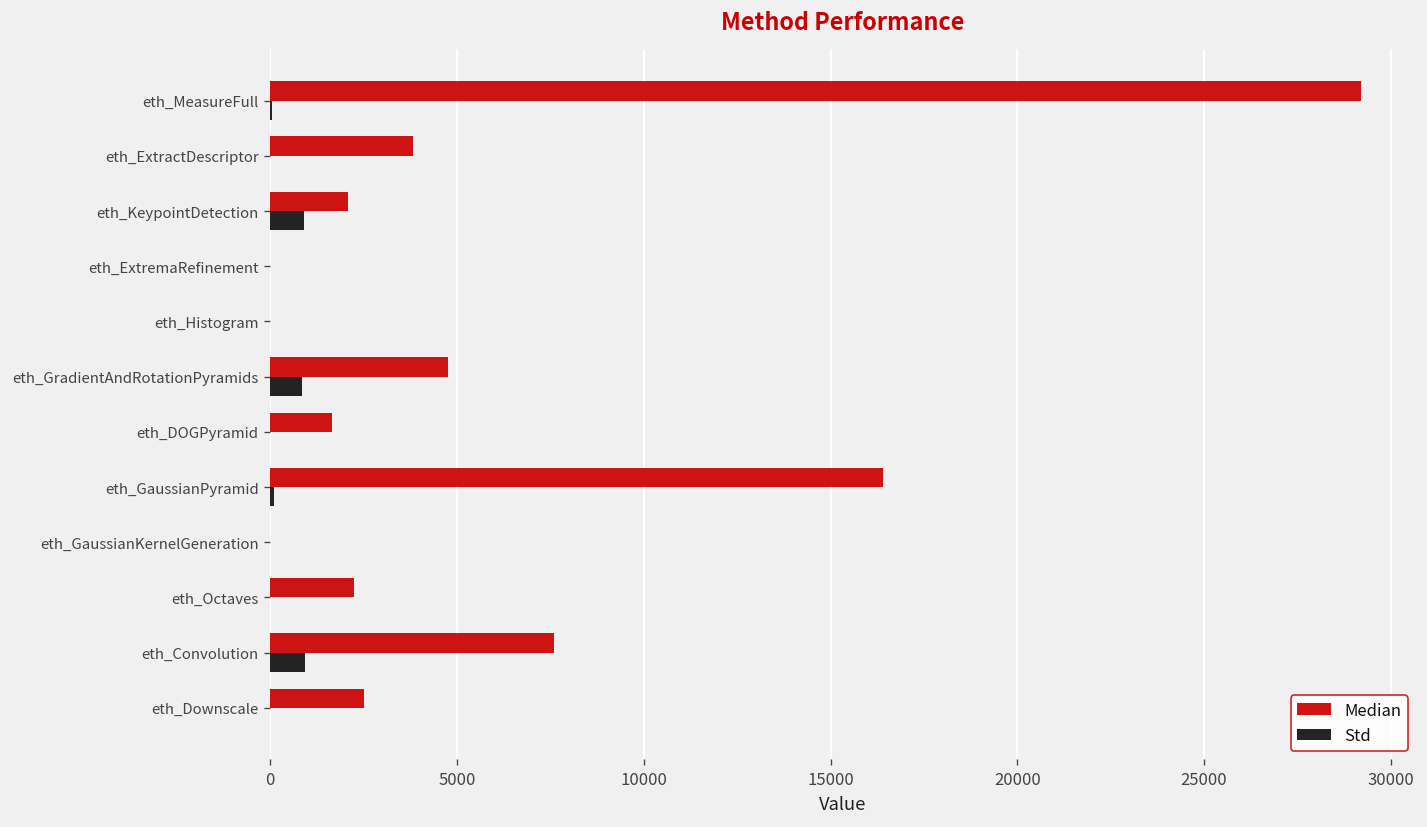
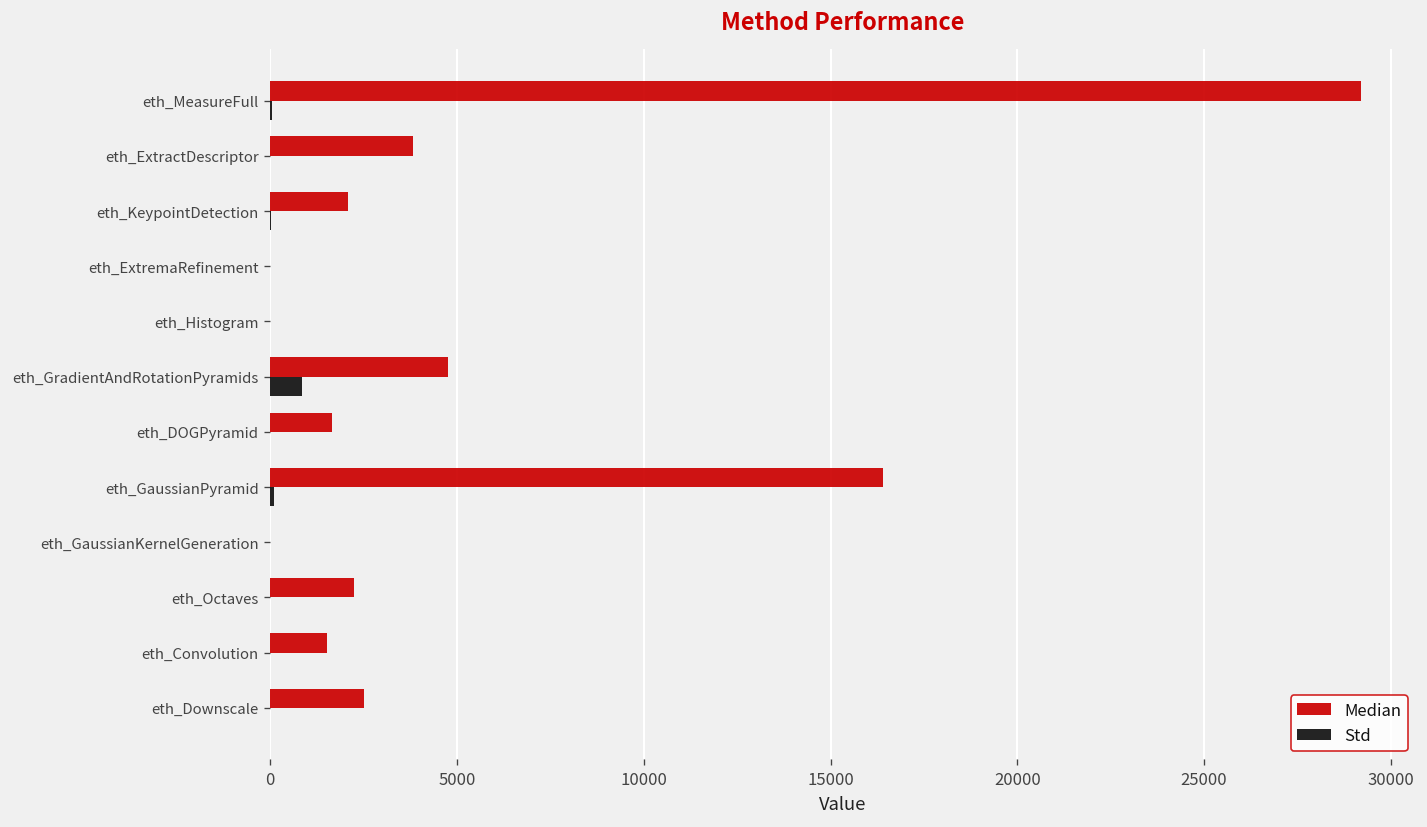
Std, eth_KeypointDetection: 900 -> 0
Median, eth_Convolution: 7600 -> 1500
Std, eth_Convolution: 900 -> 0
